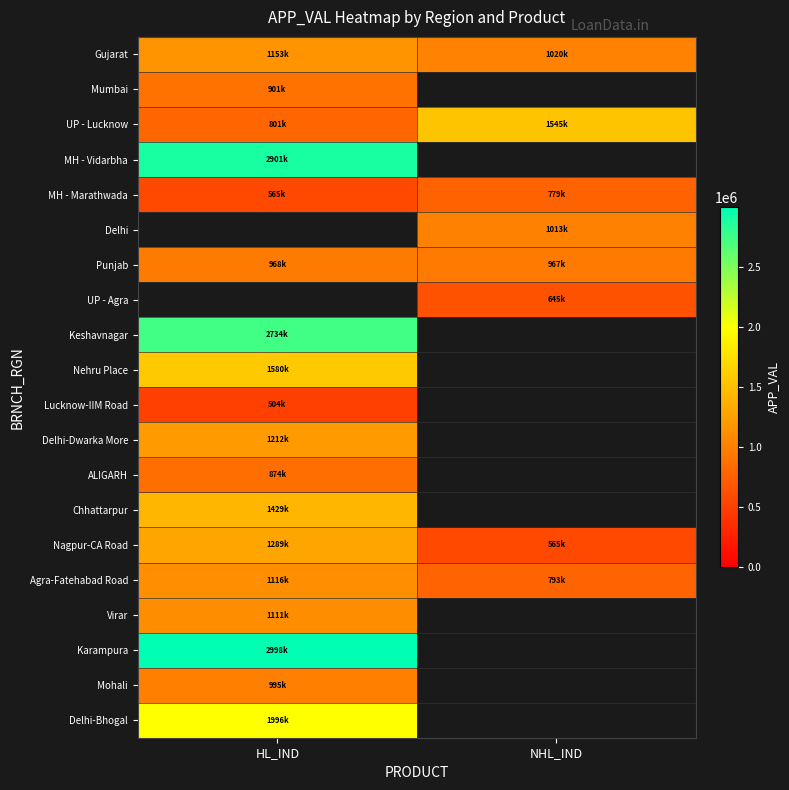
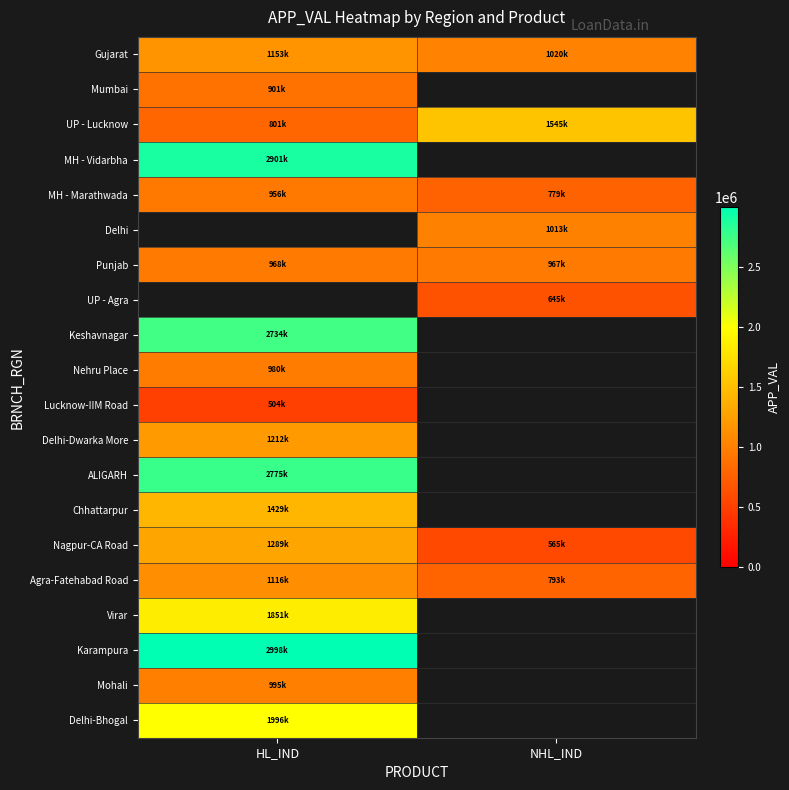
MH - Marathwada, HL_IND: 565k -> 956k
Nehru Place, HL_IND: 1580k -> 980k
ALIGARH, HL_IND: 874k -> 2775k
Virar, HL_IND: 1111k -> 1851k
